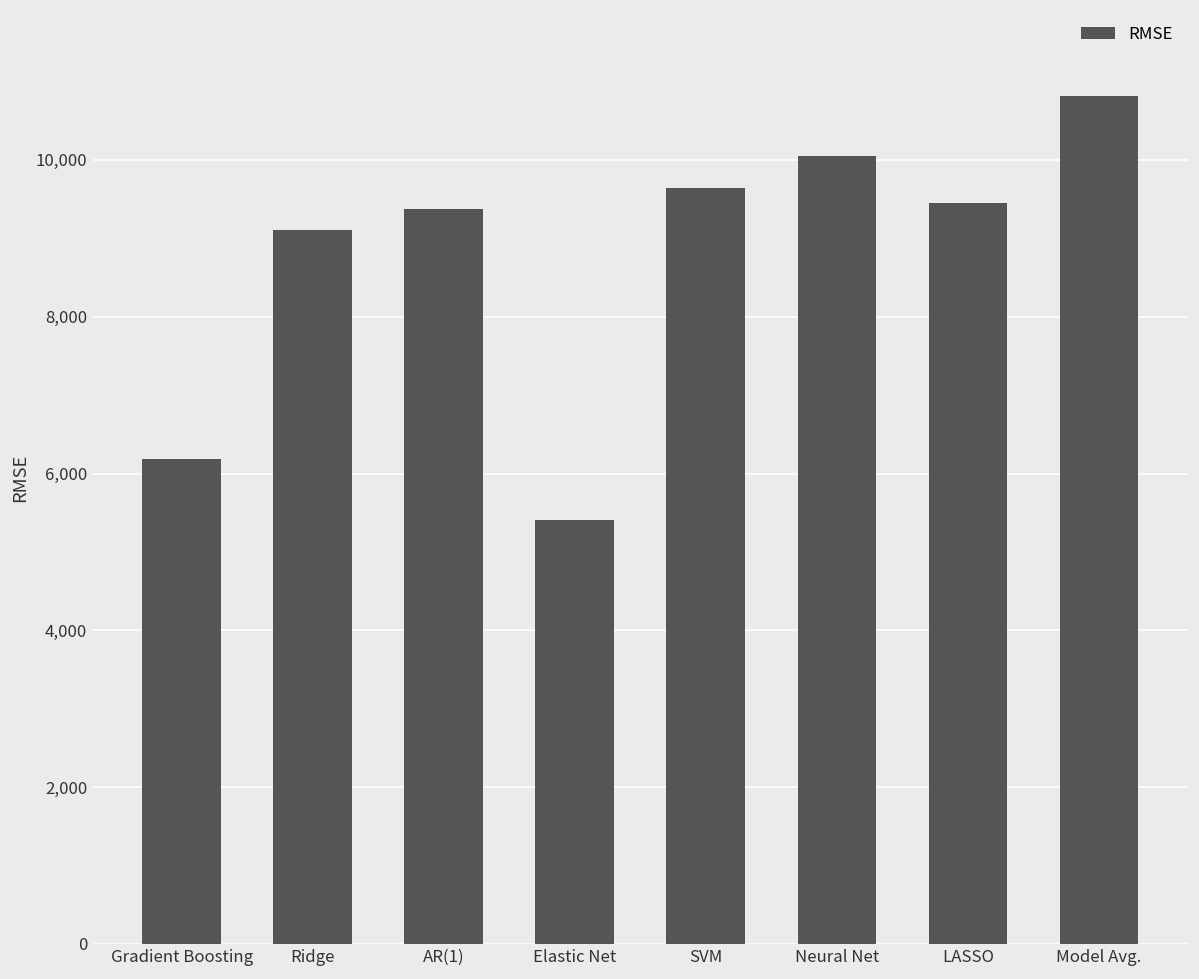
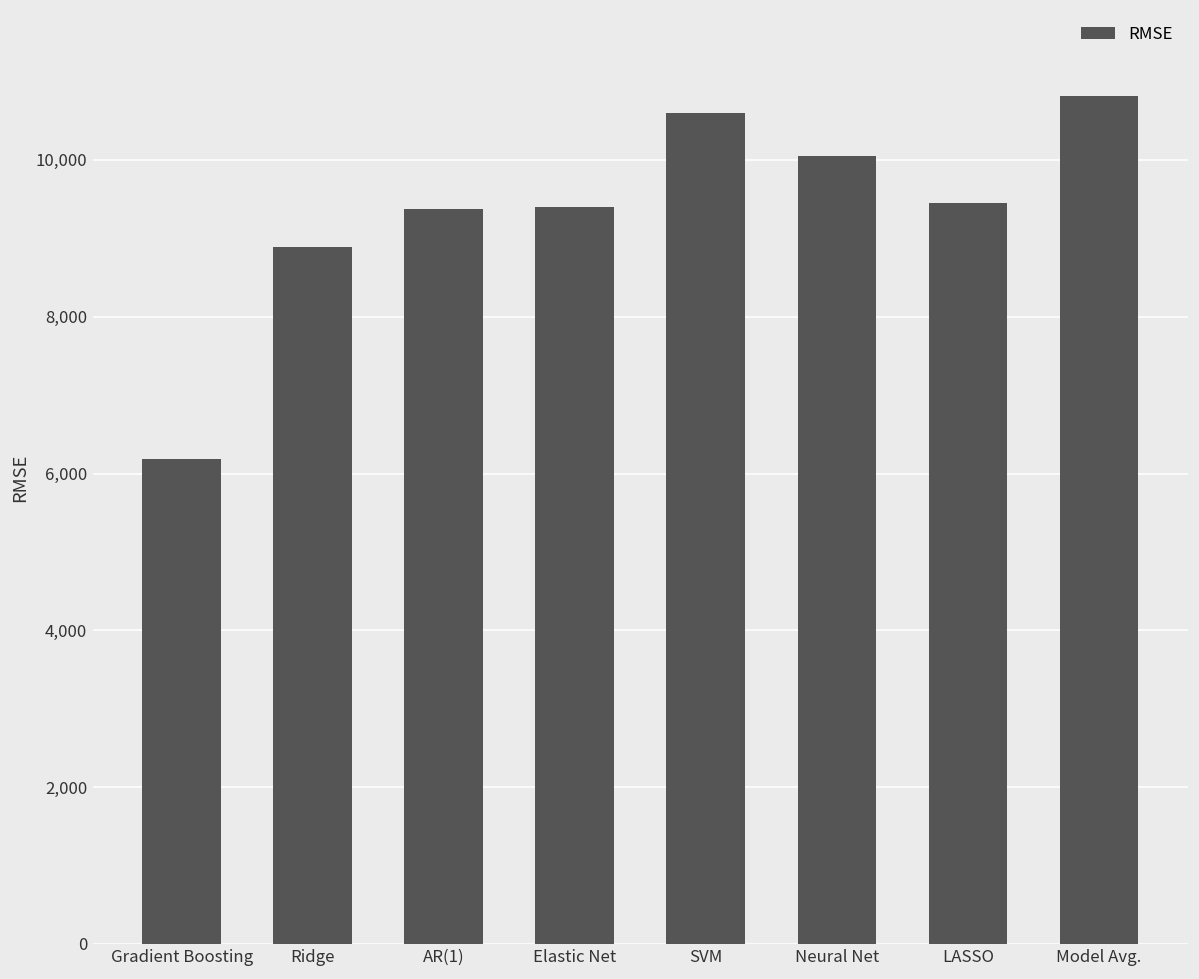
Ridge: 9,100 -> 8,900
Elastic Net: 5,400 -> 9,400
SVM: 9,600 -> 10,600
